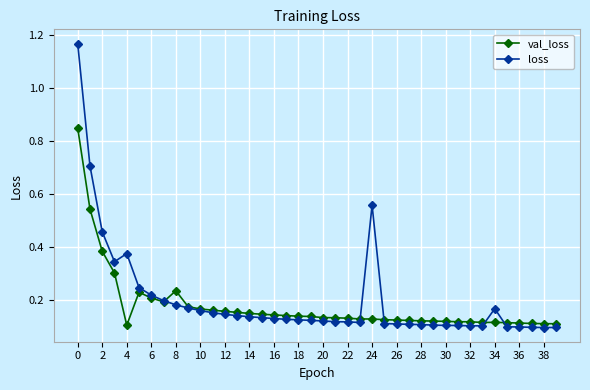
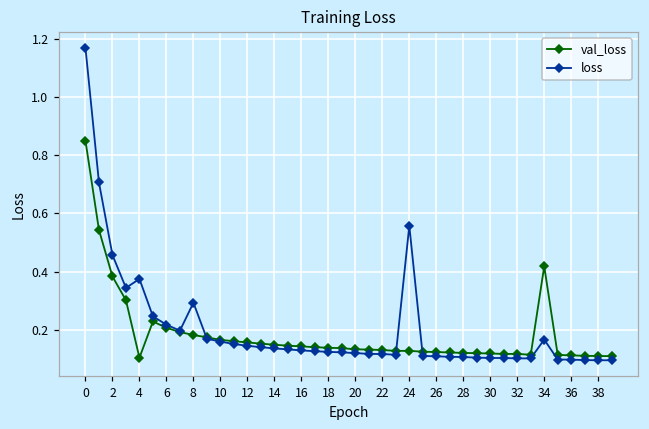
val_loss, 8: 0.23 -> 0.18
loss, 8: 0.18 -> 0.29
val_loss, 34: 0.11 -> 0.42
